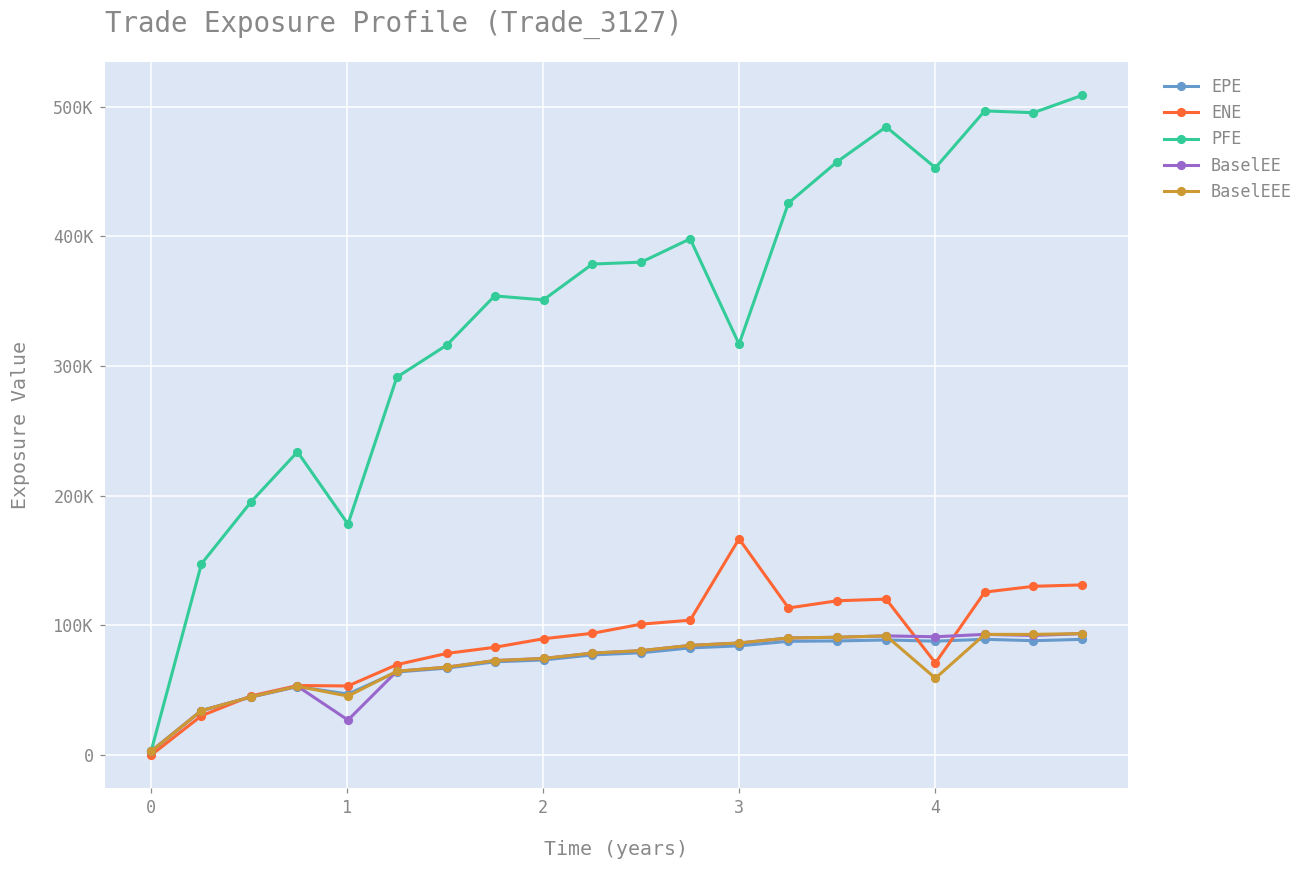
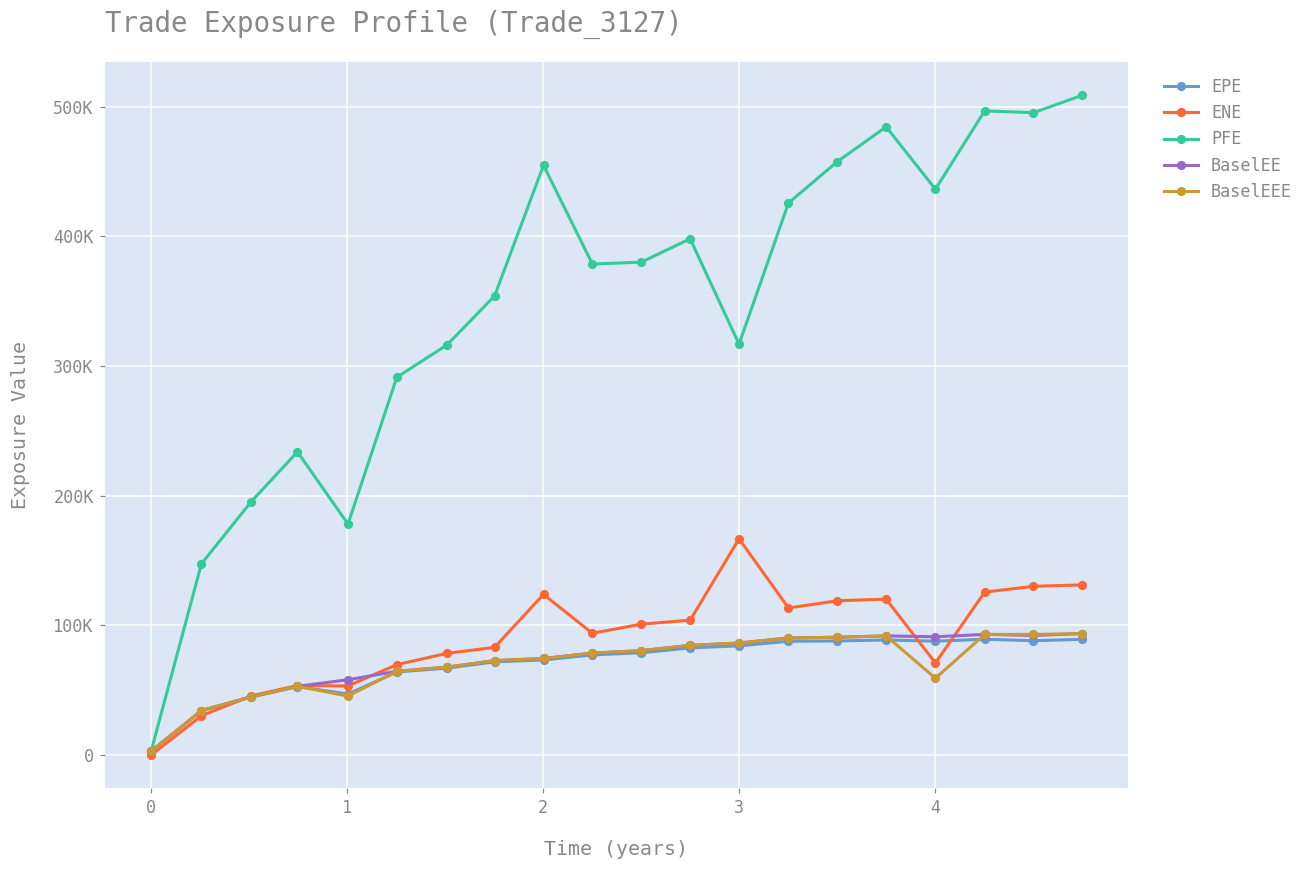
BaselEE, 1: 27000 -> 58000
ENE, 2: 90000 -> 124000
PFE, 2: 351000 -> 455000
PFE, 4: 453000 -> 436000
